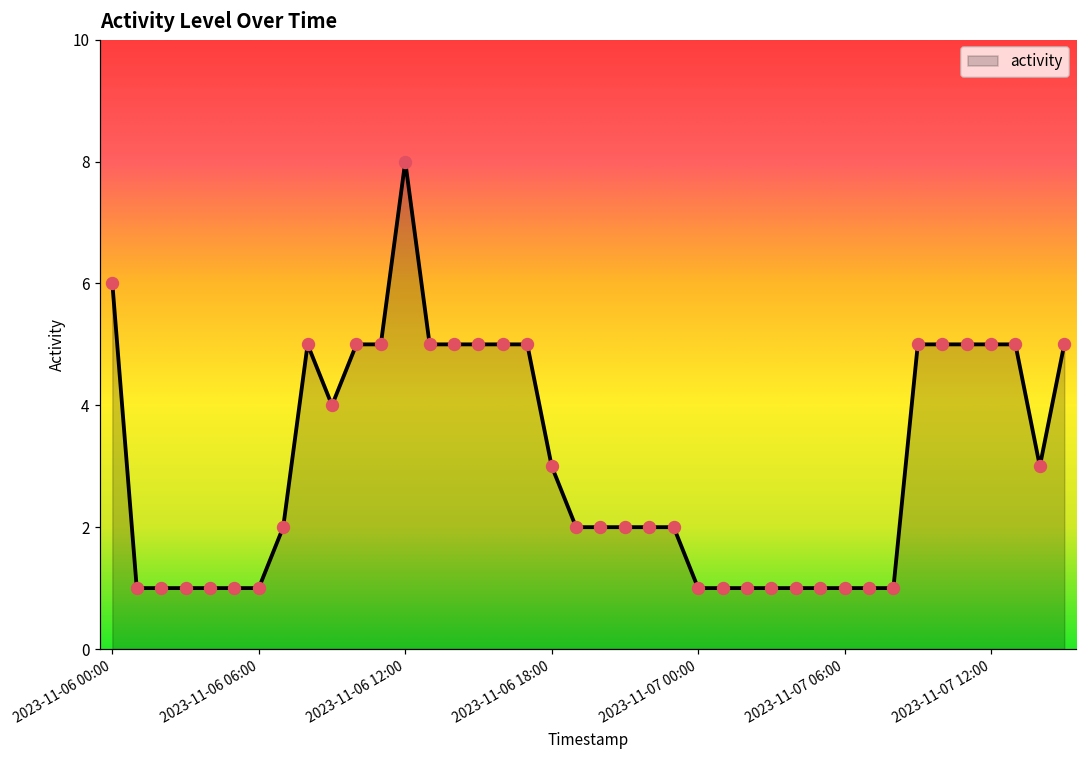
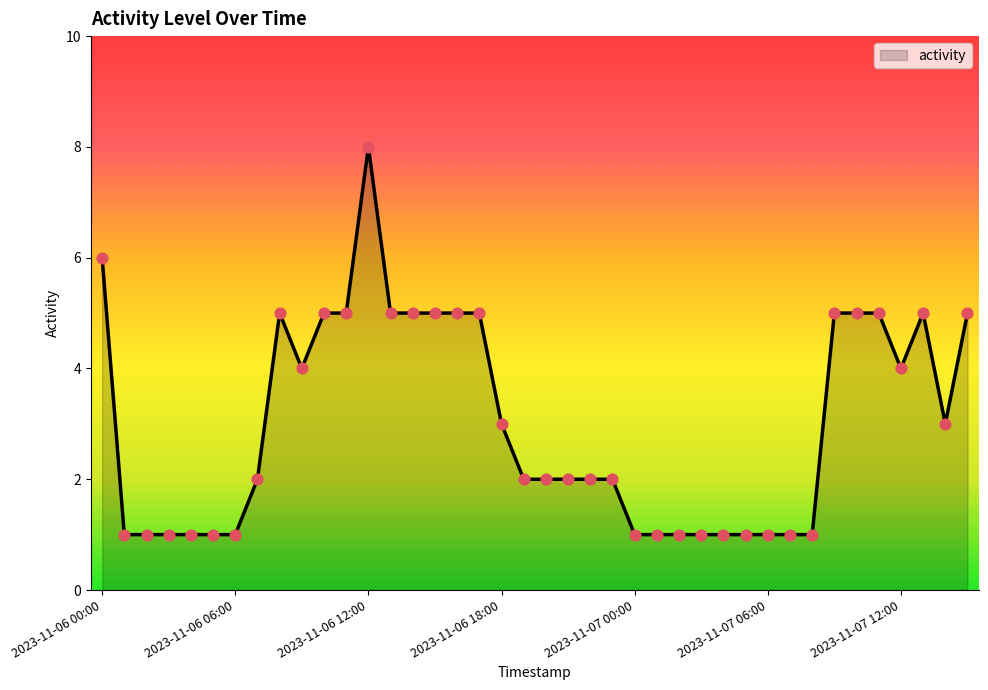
2023-11-07 12:00: 5 -> 4
